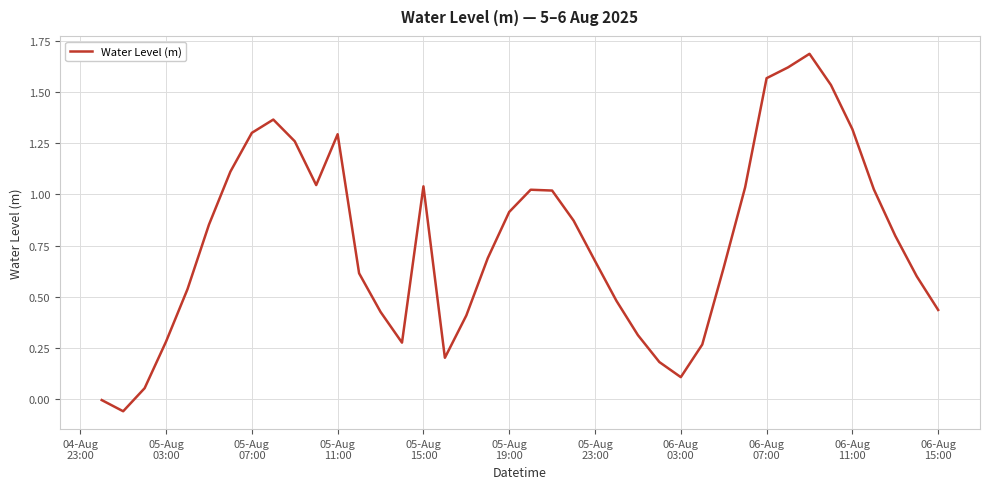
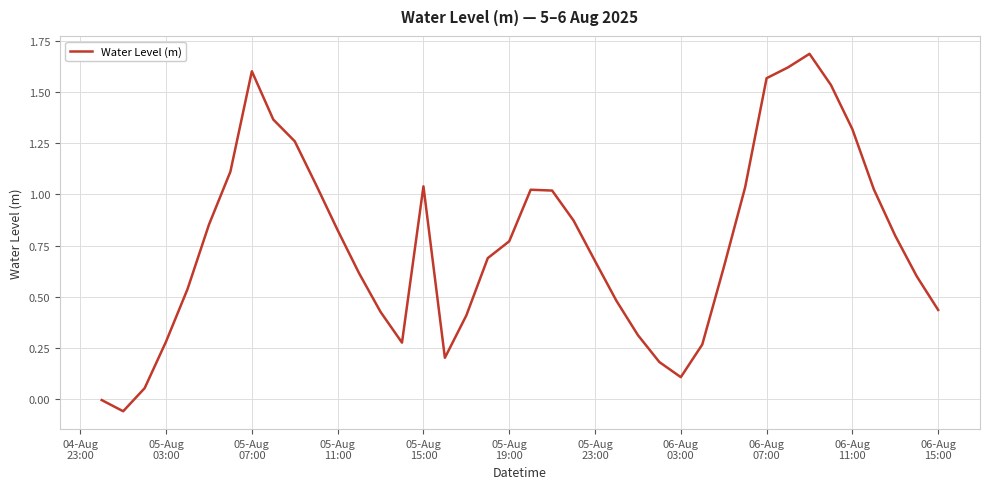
05-Aug 07:00: 1.30 -> 1.60
05-Aug 11:00: 1.29 -> 0.83
05-Aug 19:00: 0.91 -> 0.77
